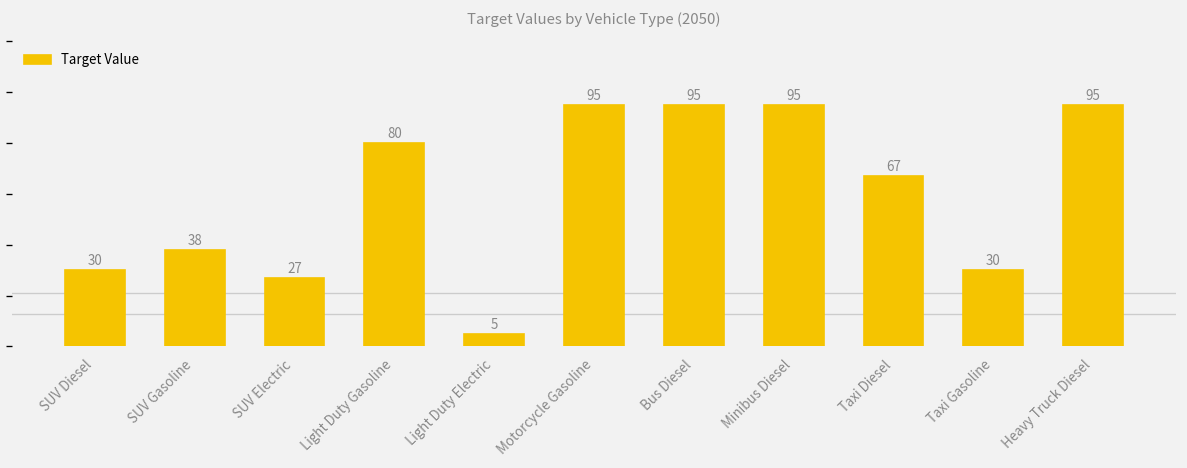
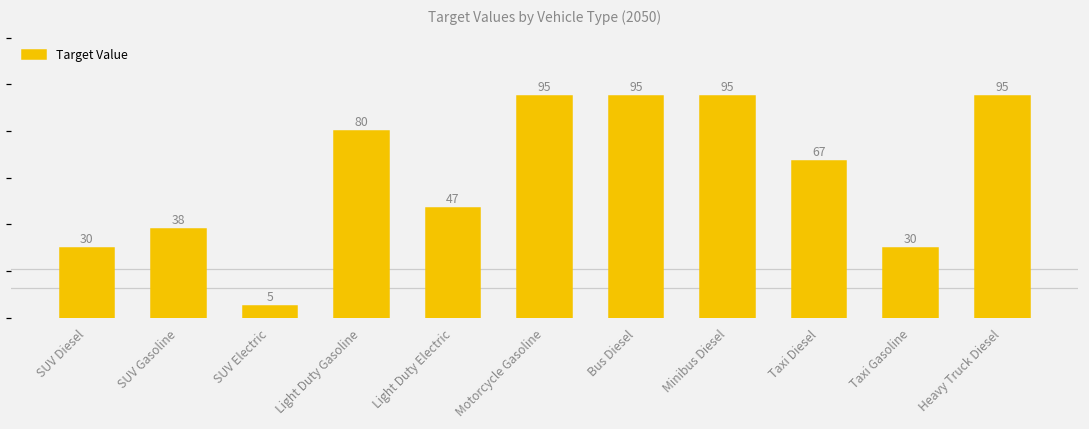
SUV Electric: 27 -> 5
Light Duty Electric: 5 -> 47
